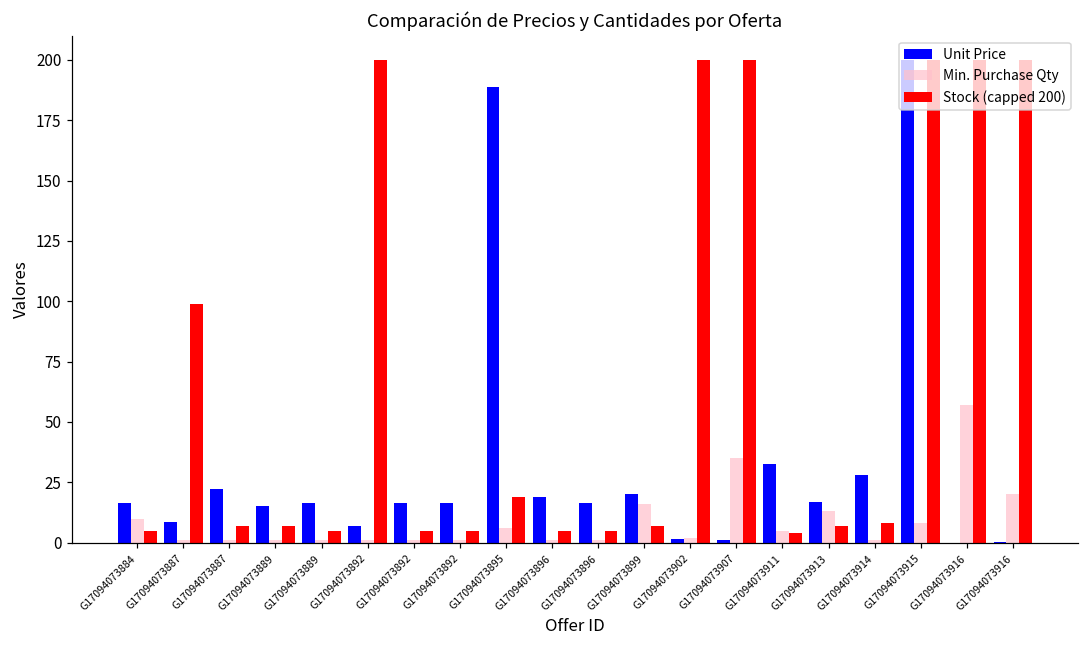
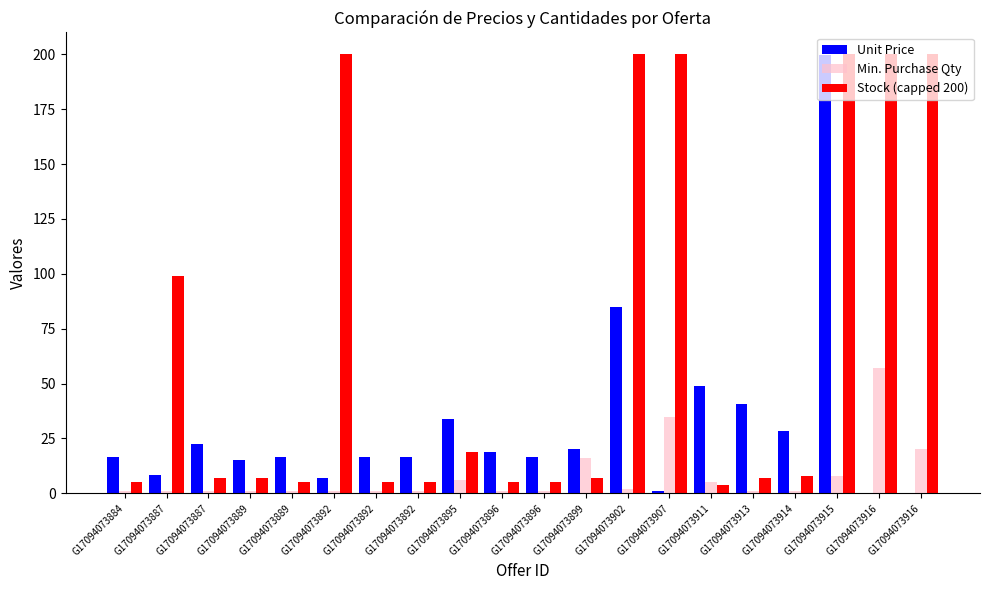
Min. Purchase Qty, G17094073884: 10 -> 1
Unit Price, G17094073895: 189 -> 34
Unit Price, G17094073902: 1 -> 85
Unit Price, G17094073911: 32 -> 49
Unit Price, G17094073913: 17 -> 41
Min. Purchase Qty, G17094073913: 13 -> 1
